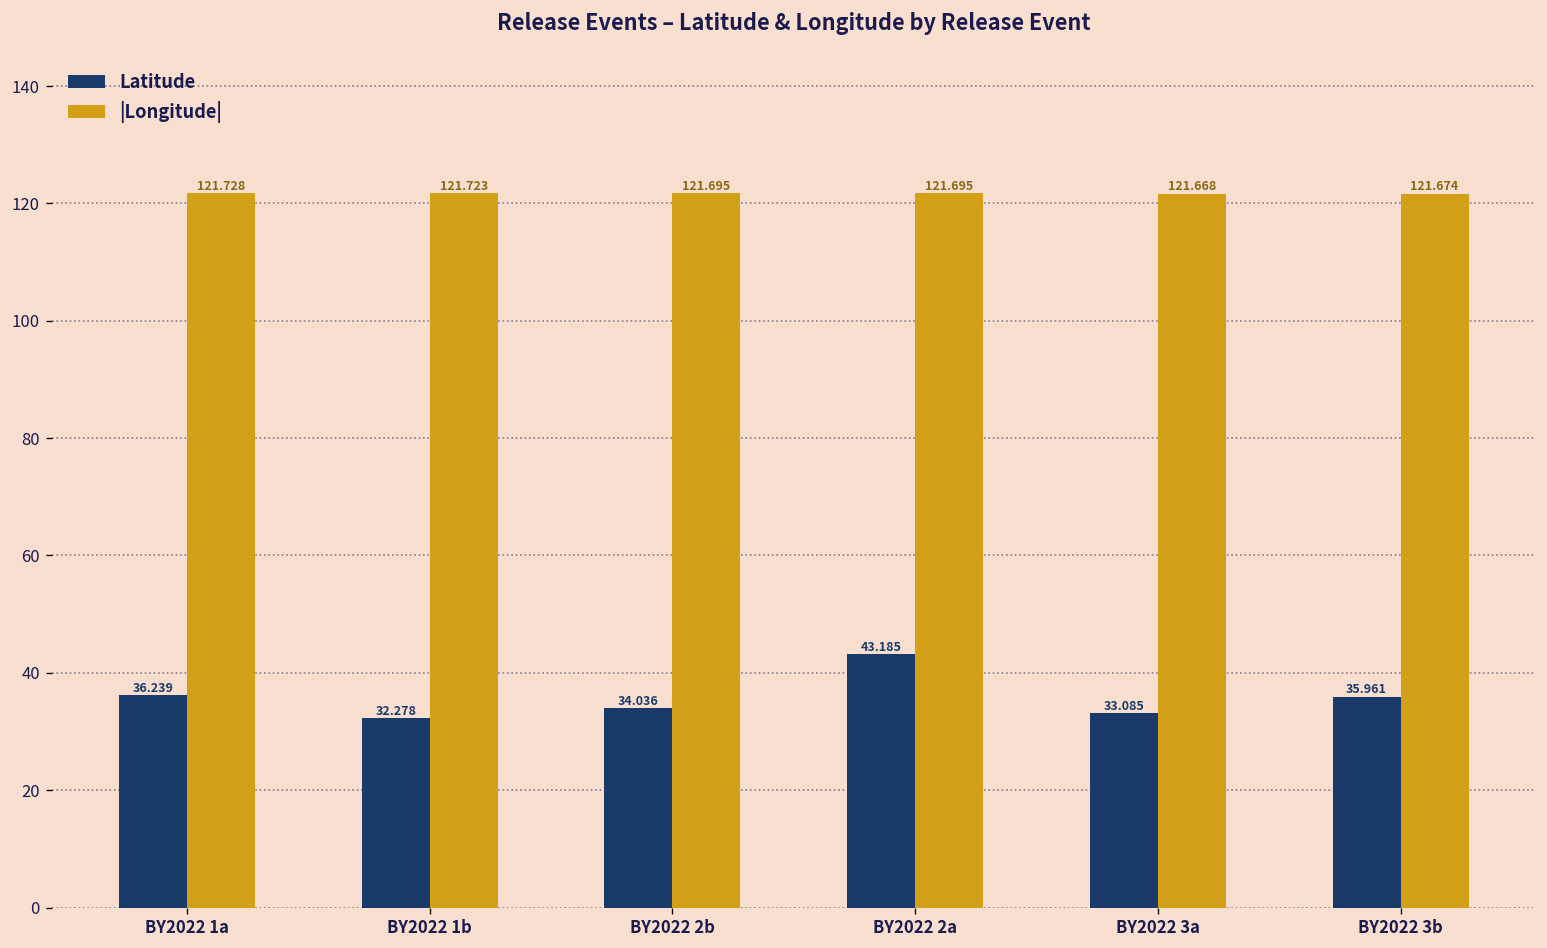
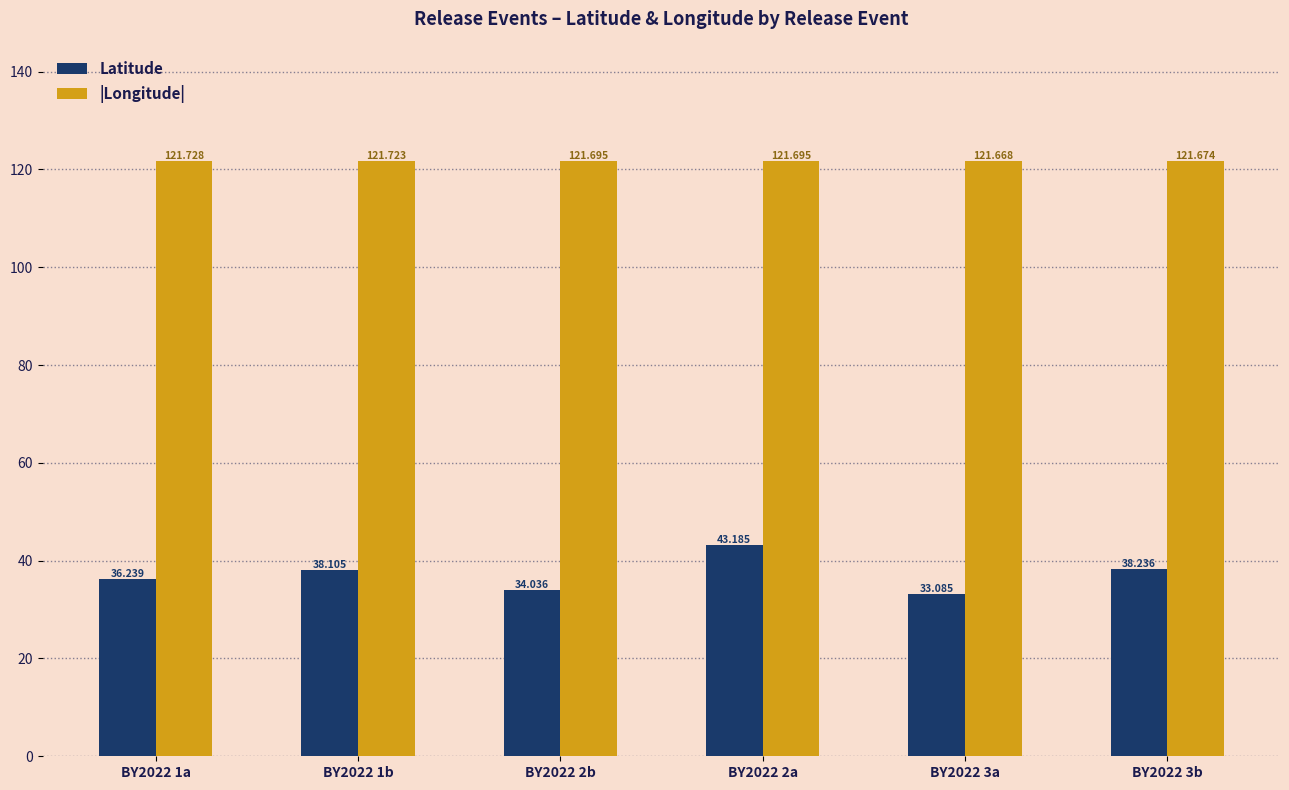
Latitude, BY2022 1b: 32.278 -> 38.105
Latitude, BY2022 3b: 35.961 -> 38.236
